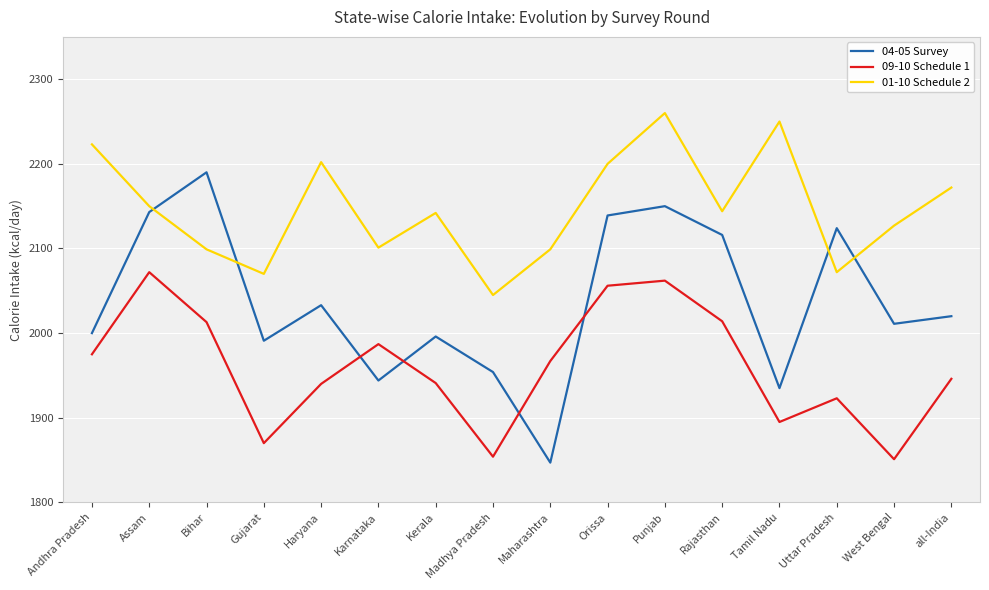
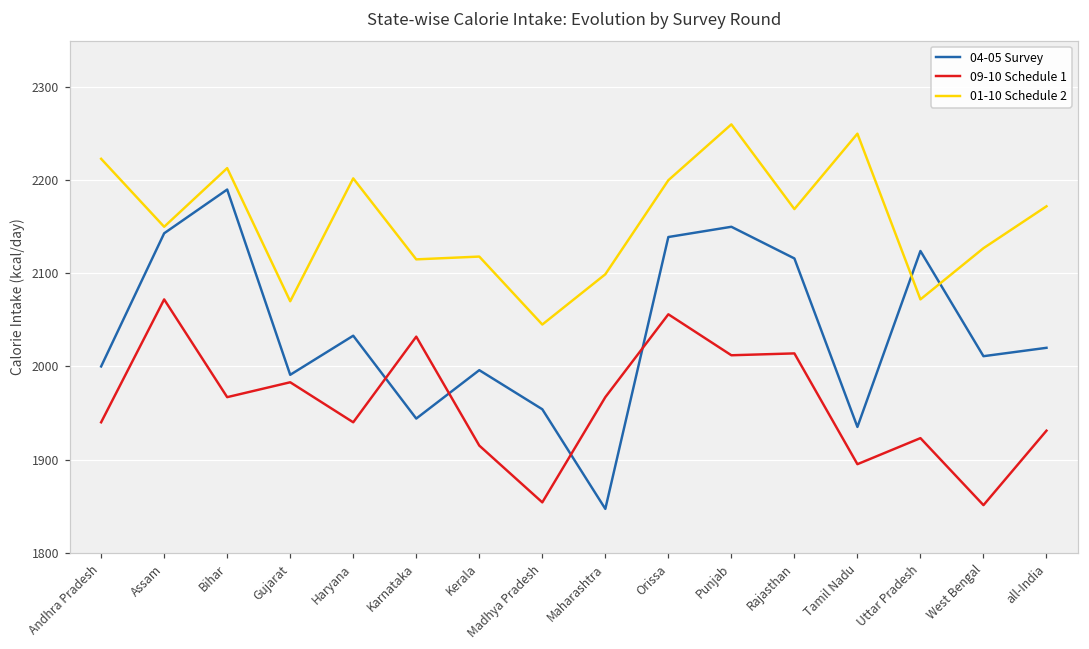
09-10 Schedule 1, Andhra Pradesh: 1980 -> 1940
09-10 Schedule 1, Bihar: 2010 -> 1970
01-10 Schedule 2, Bihar: 2100 -> 2210
09-10 Schedule 1, Gujarat: 1870 -> 1980
09-10 Schedule 1, Karnataka: 1990 -> 2030
01-10 Schedule 2, Karnataka: 2100 -> 2120
09-10 Schedule 1, Kerala: 1940 -> 1920
01-10 Schedule 2, Kerala: 2140 -> 2120
09-10 Schedule 1, Punjab: 2060 -> 2010
01-10 Schedule 2, Rajasthan: 2140 -> 2170
09-10 Schedule 1, all-India: 1950 -> 1930
